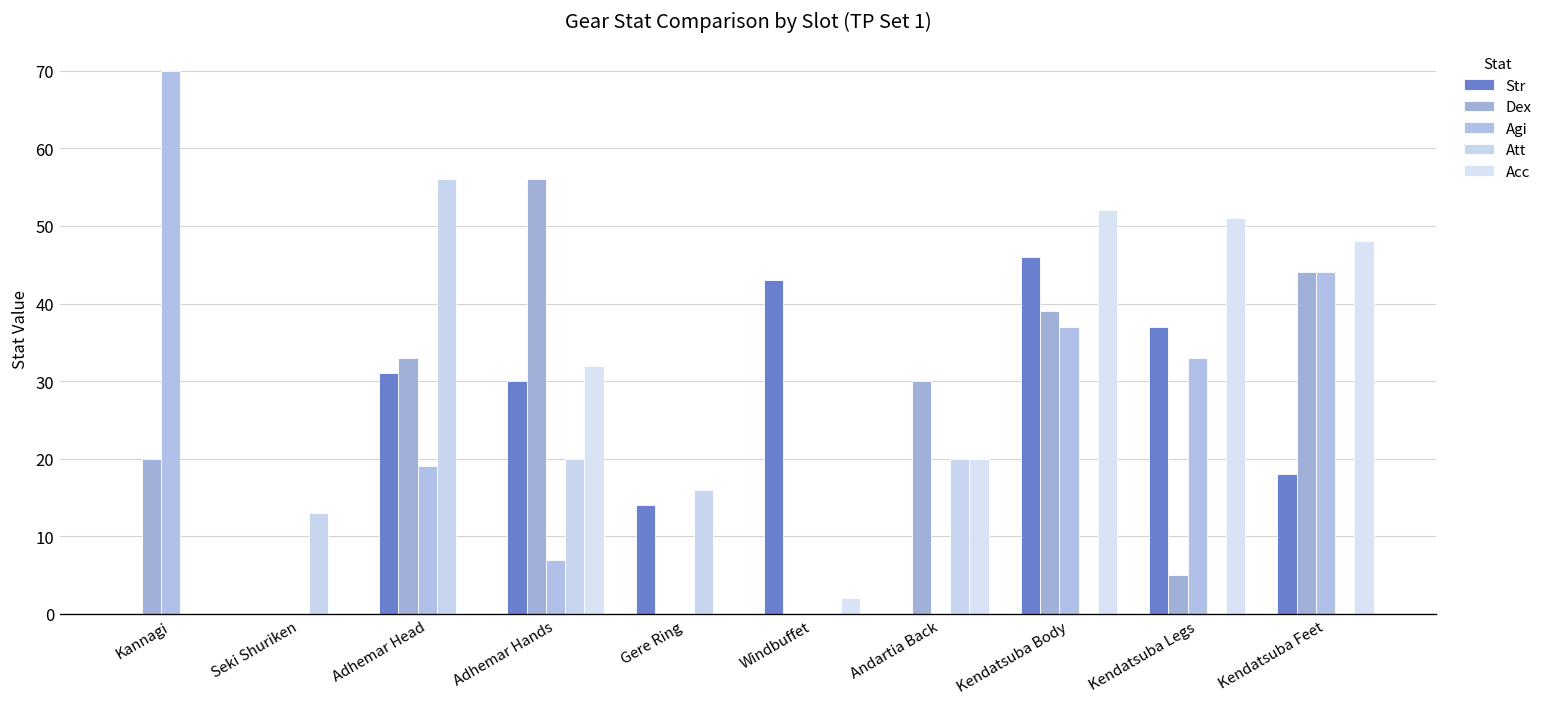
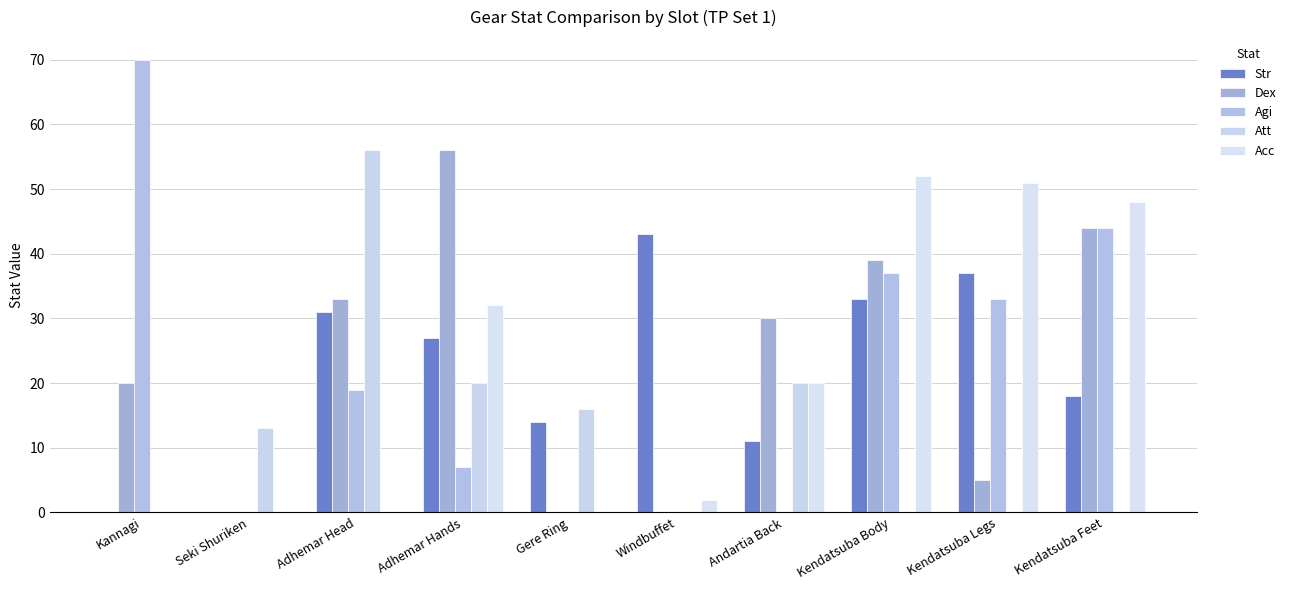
Str, Adhemar Hands: 30 -> 27
Str, Andartia Back: 0 -> 11
Str, Kendatsuba Body: 46 -> 33
